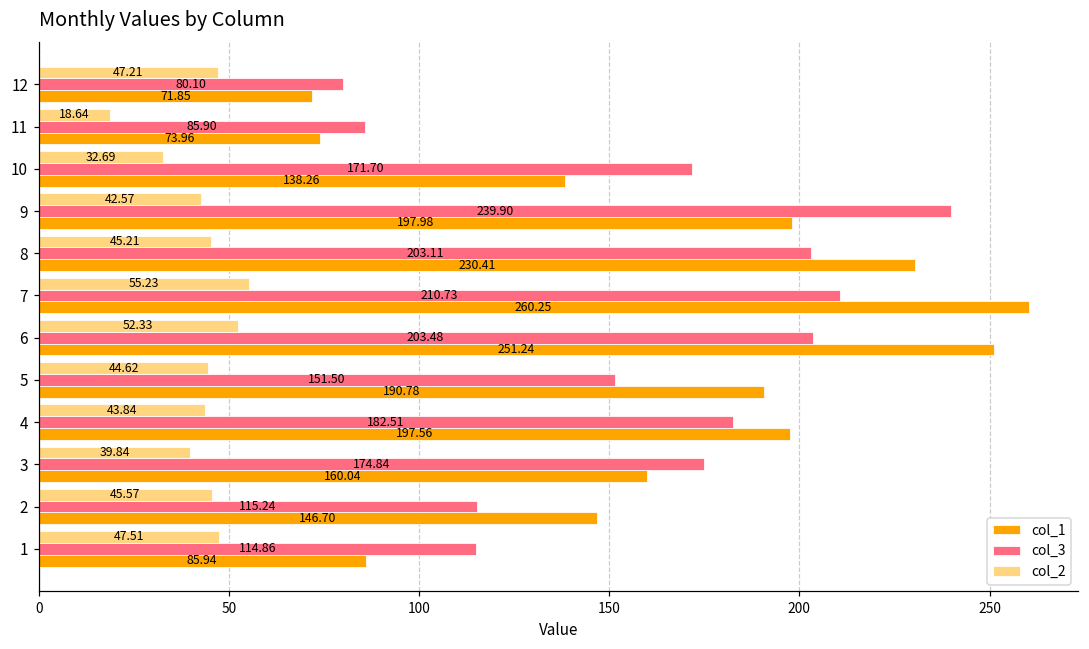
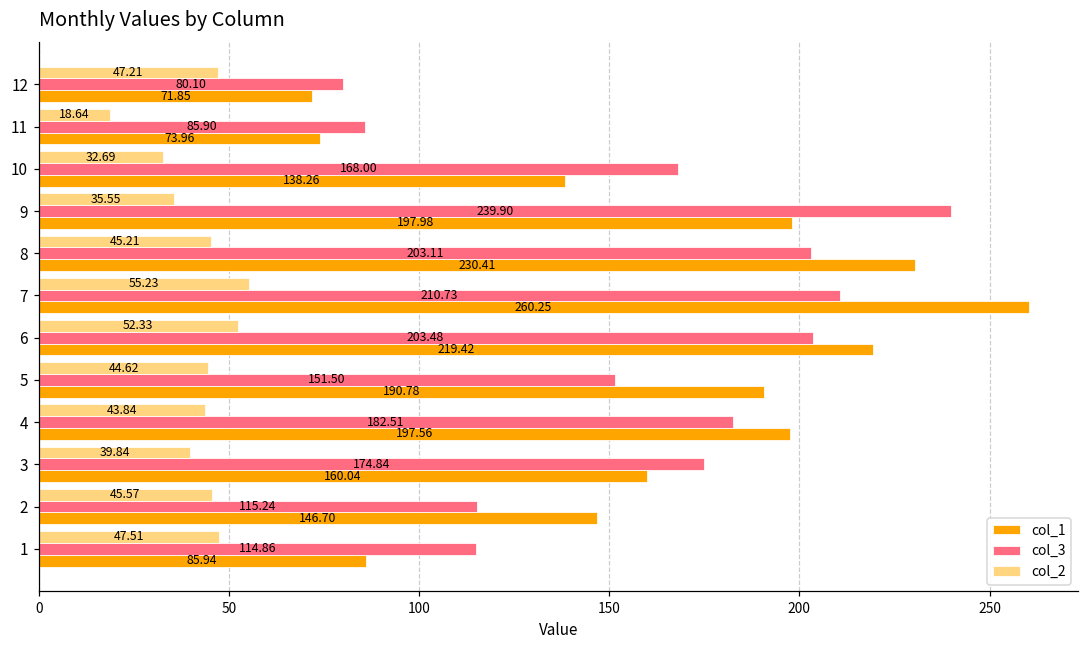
col_3, 10: 171.70 -> 168.00
col_2, 9: 42.57 -> 35.55
col_1, 6: 251.24 -> 219.42
